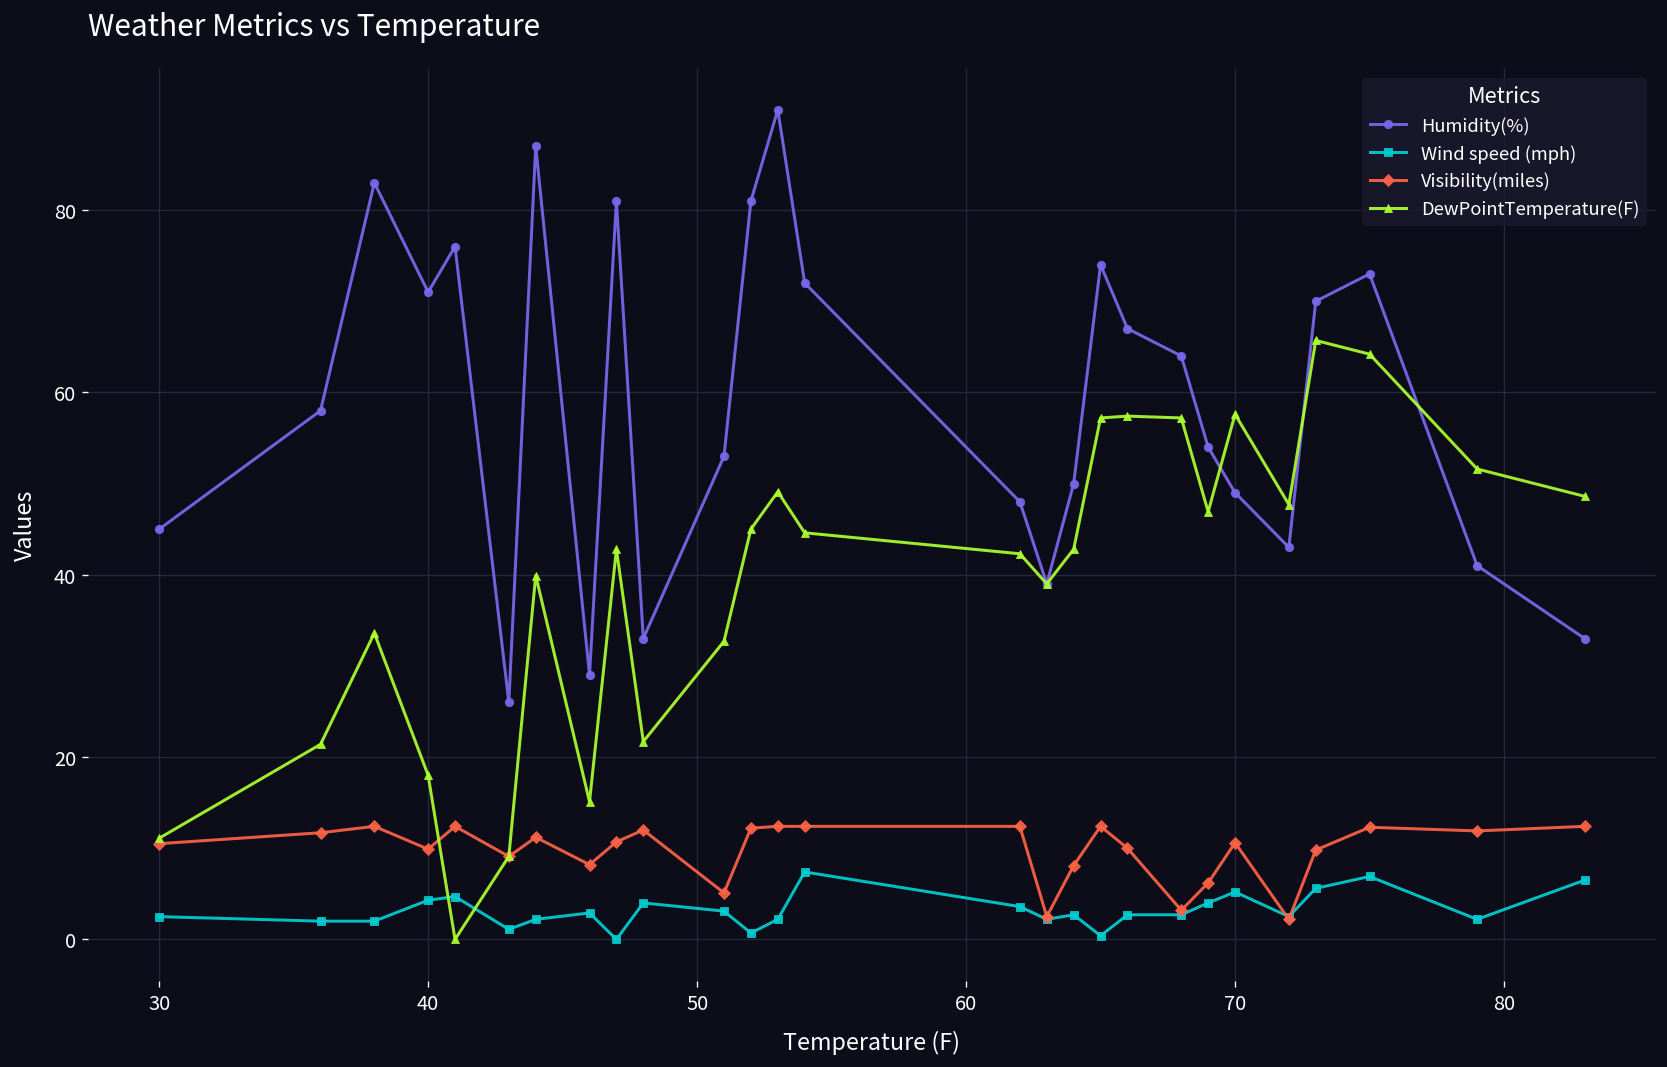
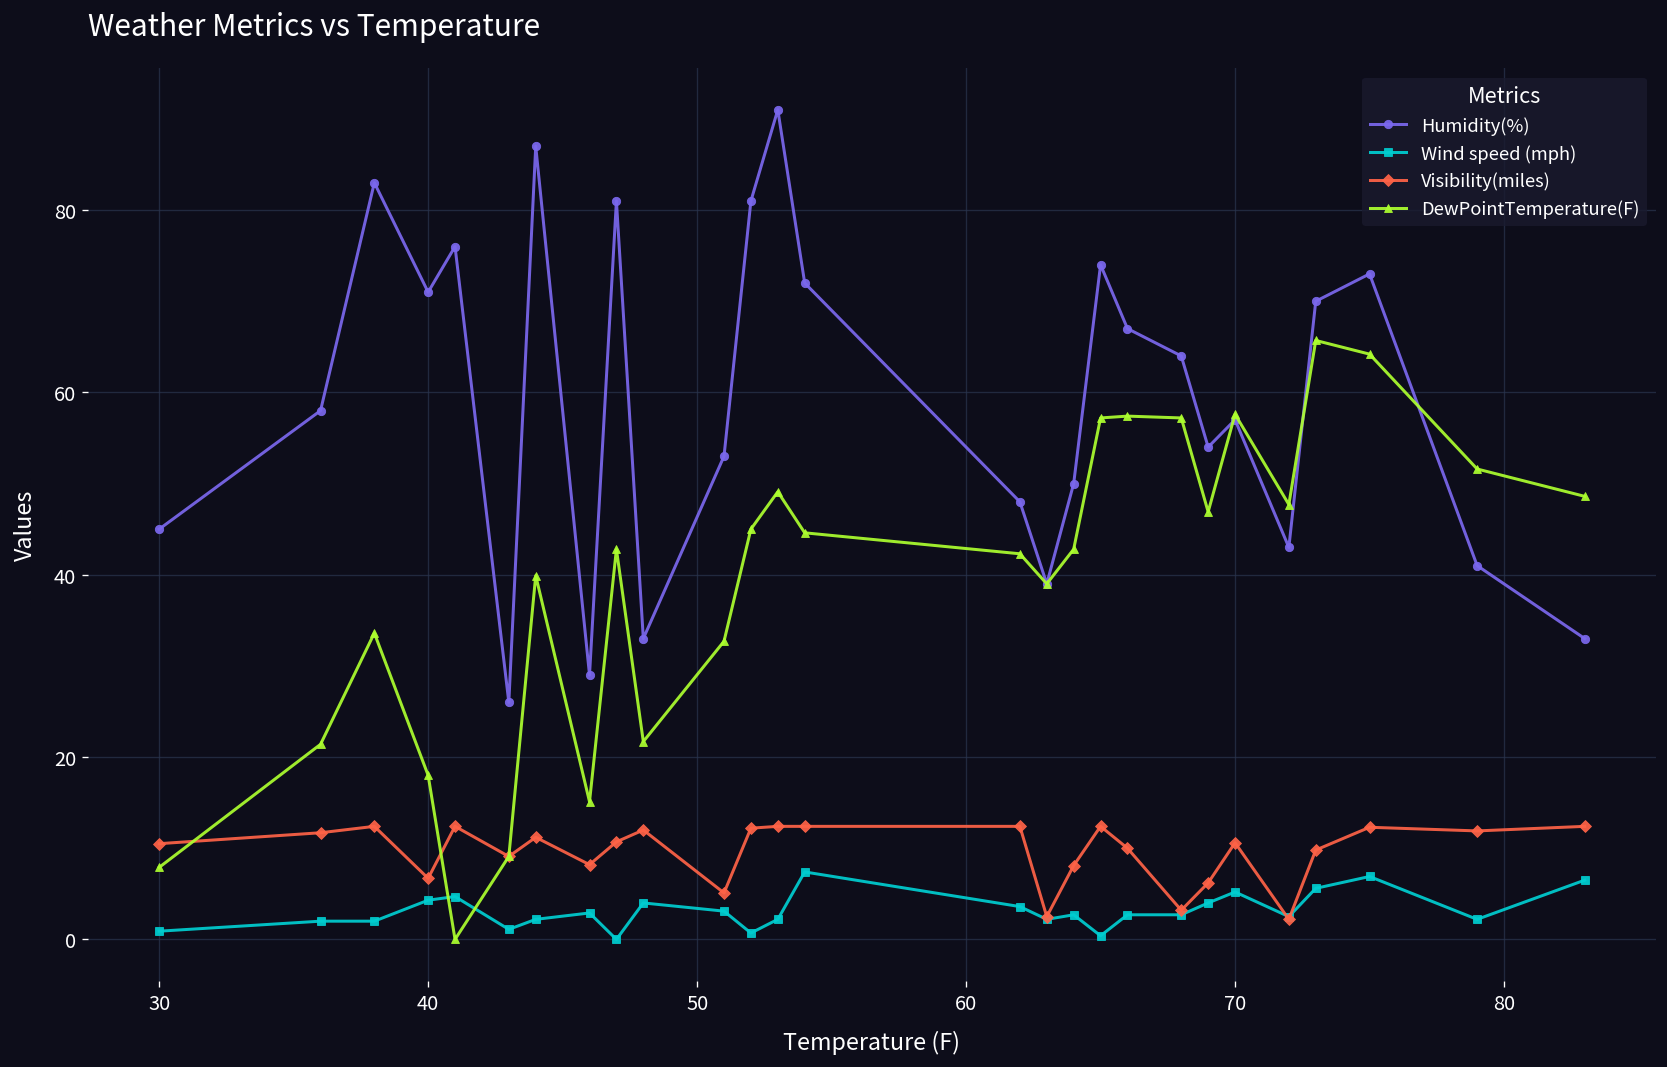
Wind speed (mph), 30: 3 -> 1
DewPointTemperature(F), 30: 11 -> 8
Visibility(miles), 40: 10 -> 7
Humidity(%), 70: 49 -> 57
